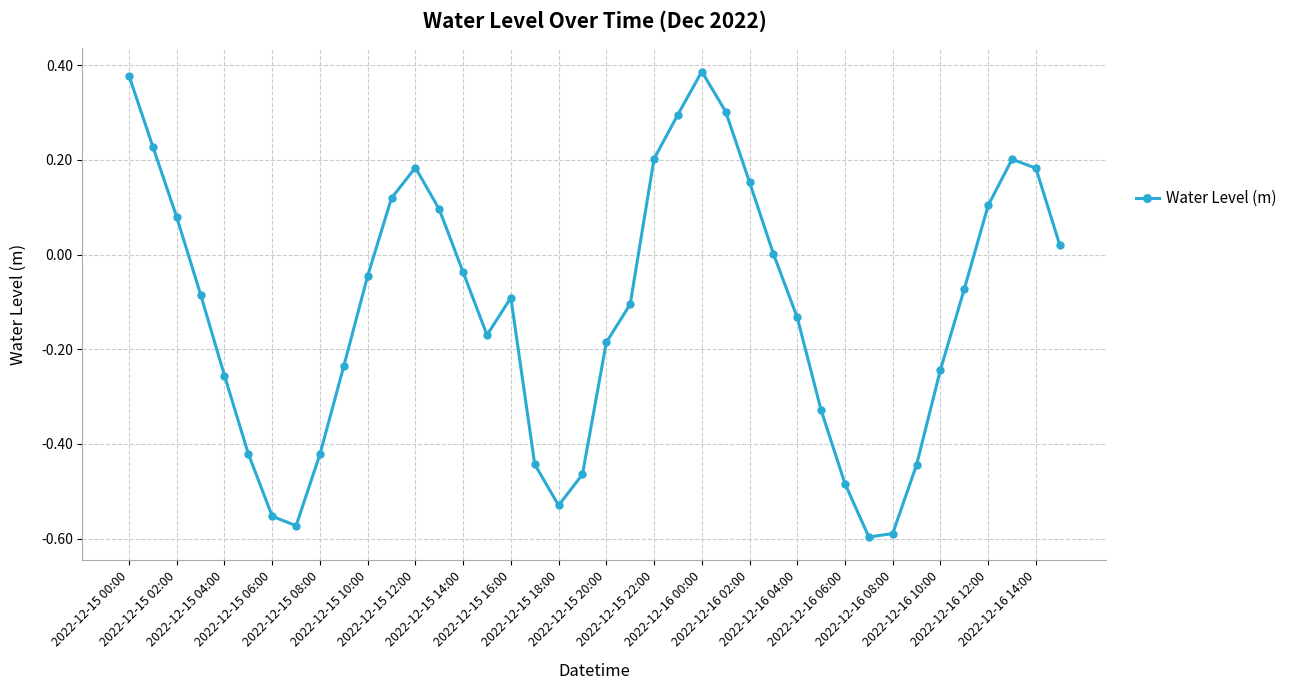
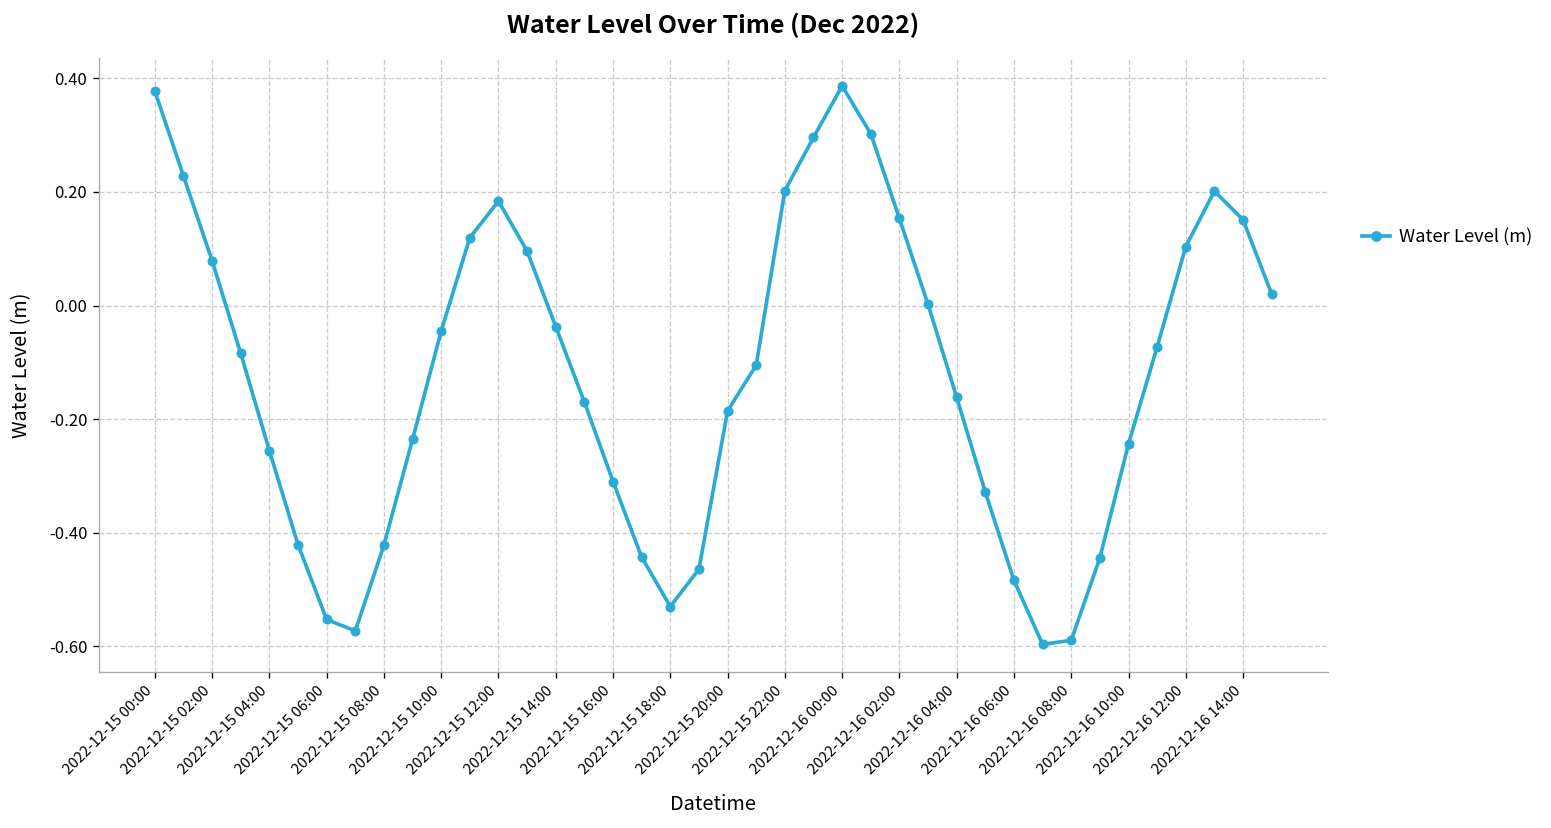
2022-12-15 16:00: -0.09 -> -0.31
2022-12-16 04:00: -0.13 -> -0.16
2022-12-16 14:00: 0.18 -> 0.15
